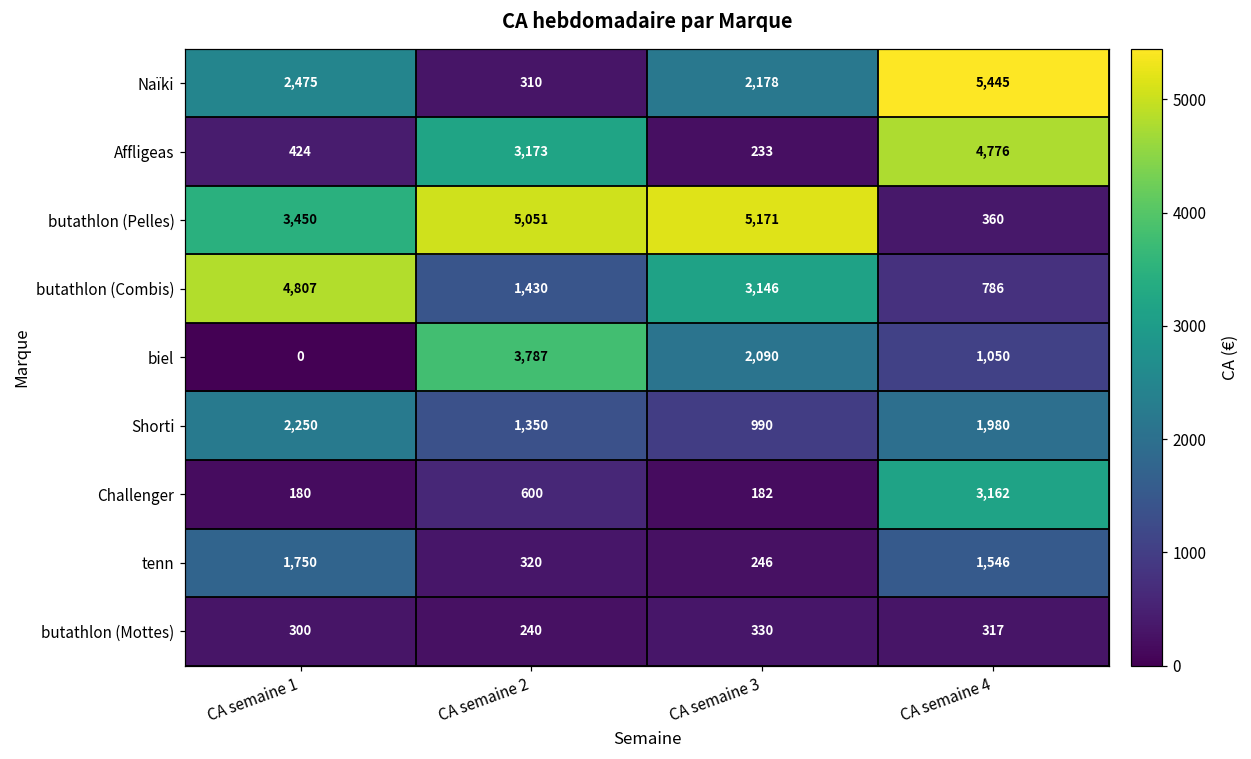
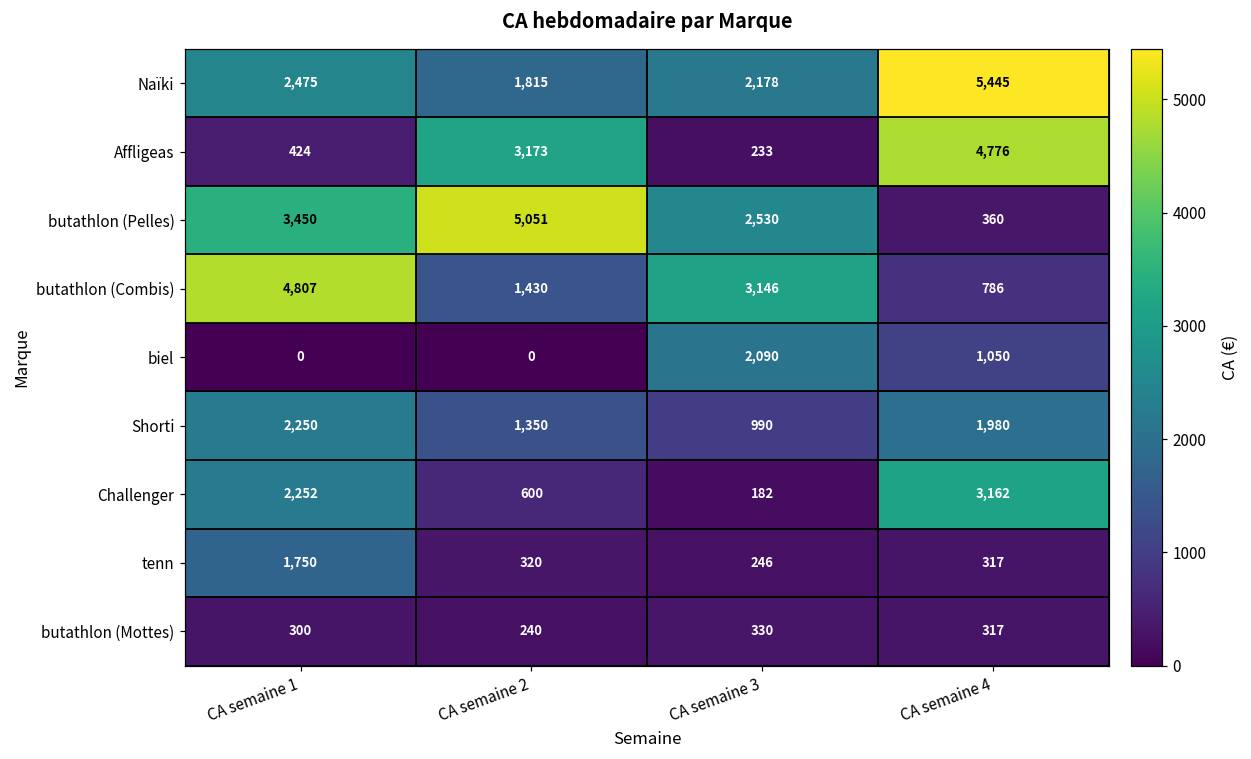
Naïki, CA semaine 2: 310 -> 1,815
butathlon (Pelles), CA semaine 3: 5,171 -> 2,530
biel, CA semaine 2: 3,787 -> 0
Challenger, CA semaine 1: 180 -> 2,252
tenn, CA semaine 4: 1,546 -> 317
